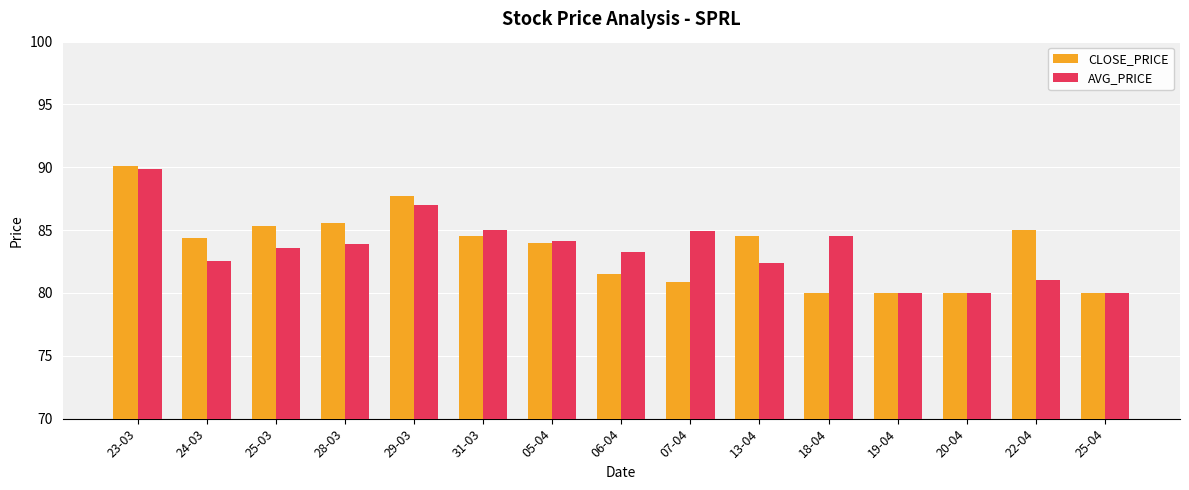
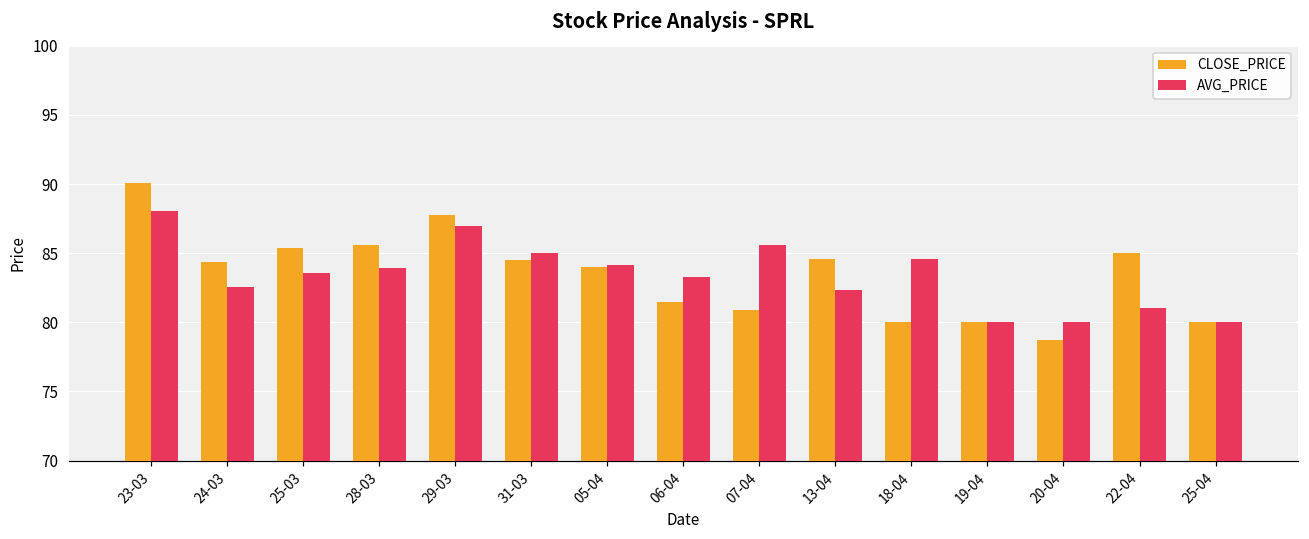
AVG_PRICE, 23-03: 89.9 -> 88.1
AVG_PRICE, 07-04: 84.9 -> 85.6
CLOSE_PRICE, 20-04: 80.0 -> 78.7
